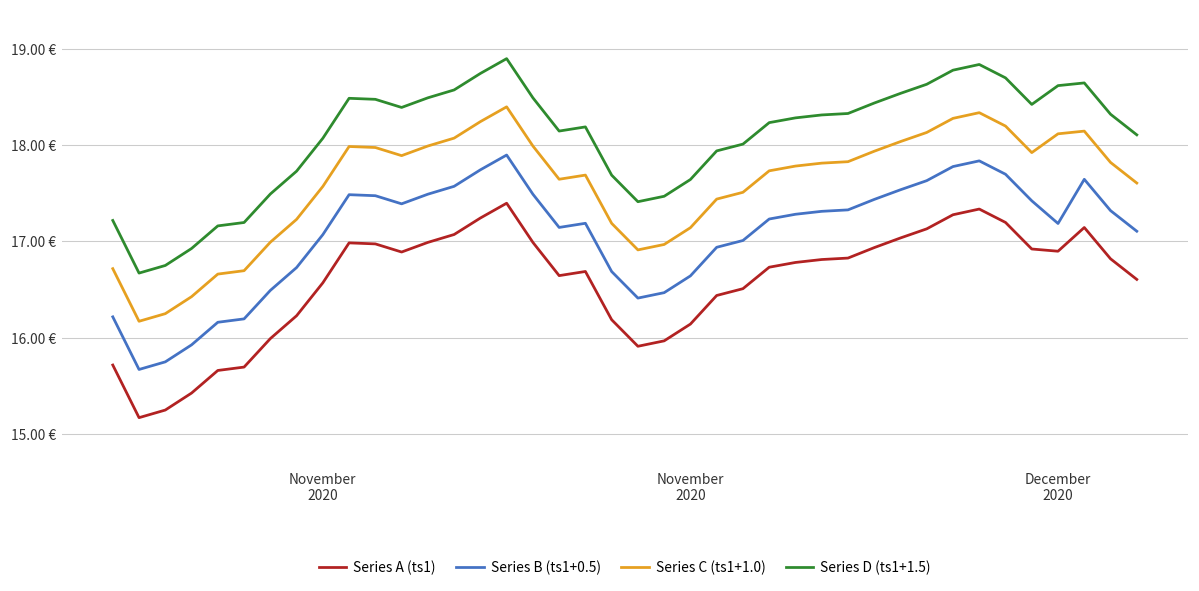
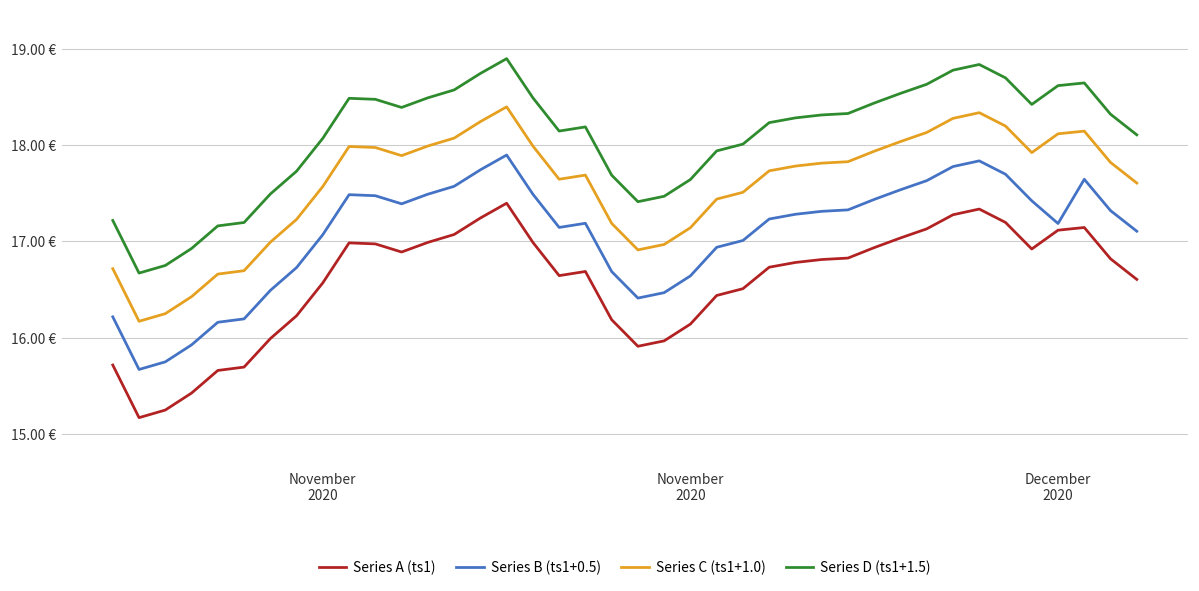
Series A (ts1), December 2020: 16.9 € -> 17.1 €
